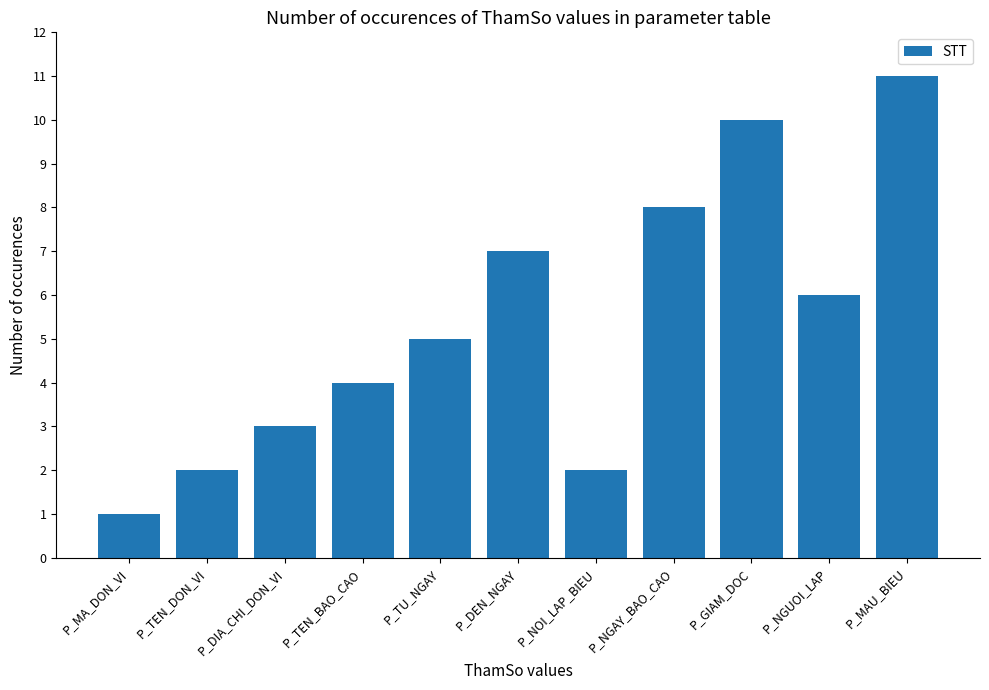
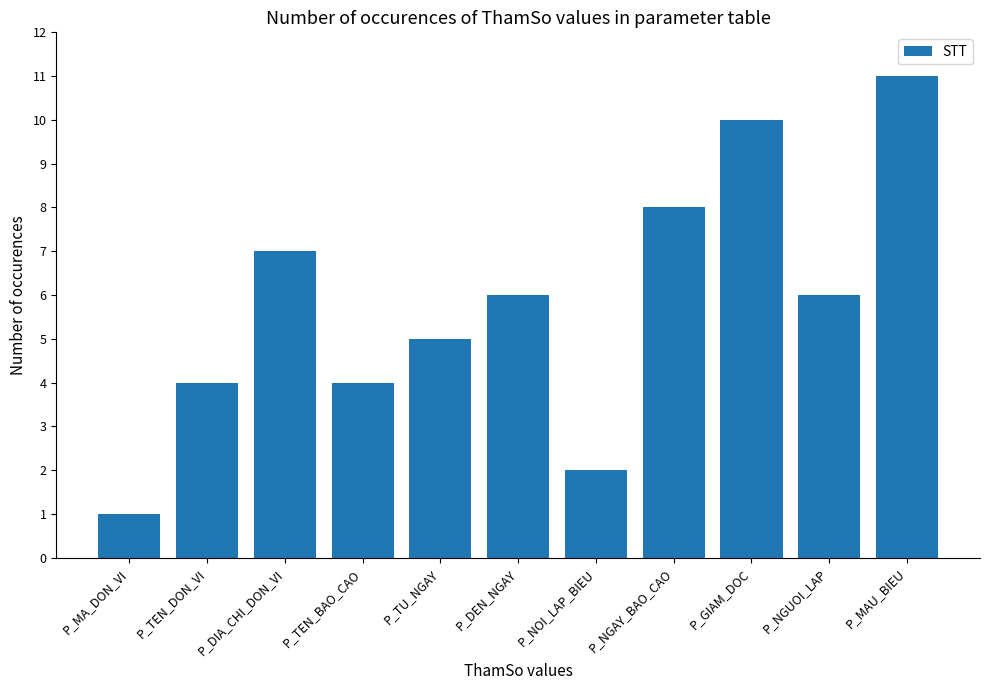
P_TEN_DON_VI: 2 -> 4
P_DIA_CHI_DON_VI: 3 -> 7
P_DEN_NGAY: 7 -> 6
